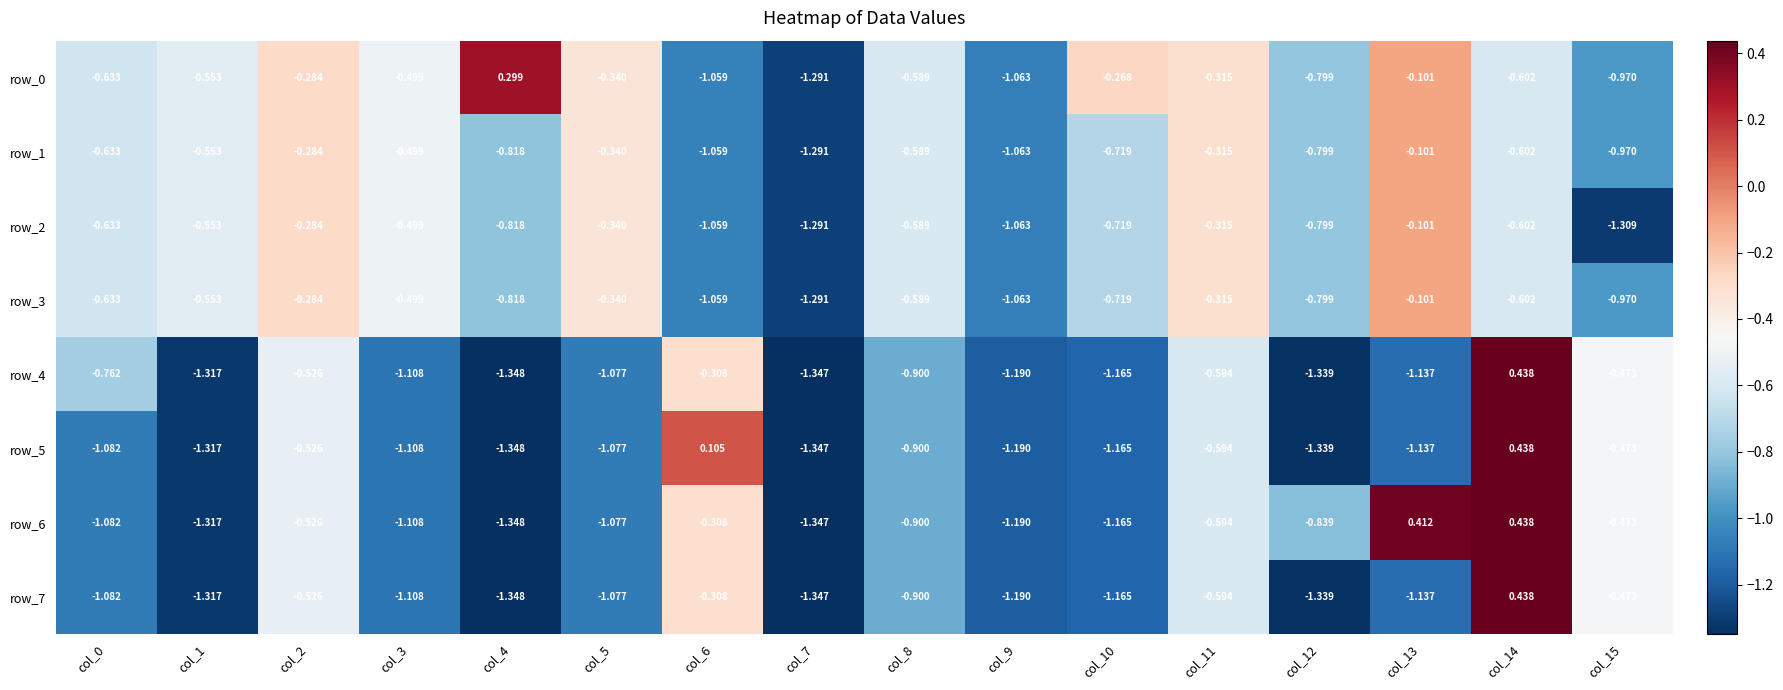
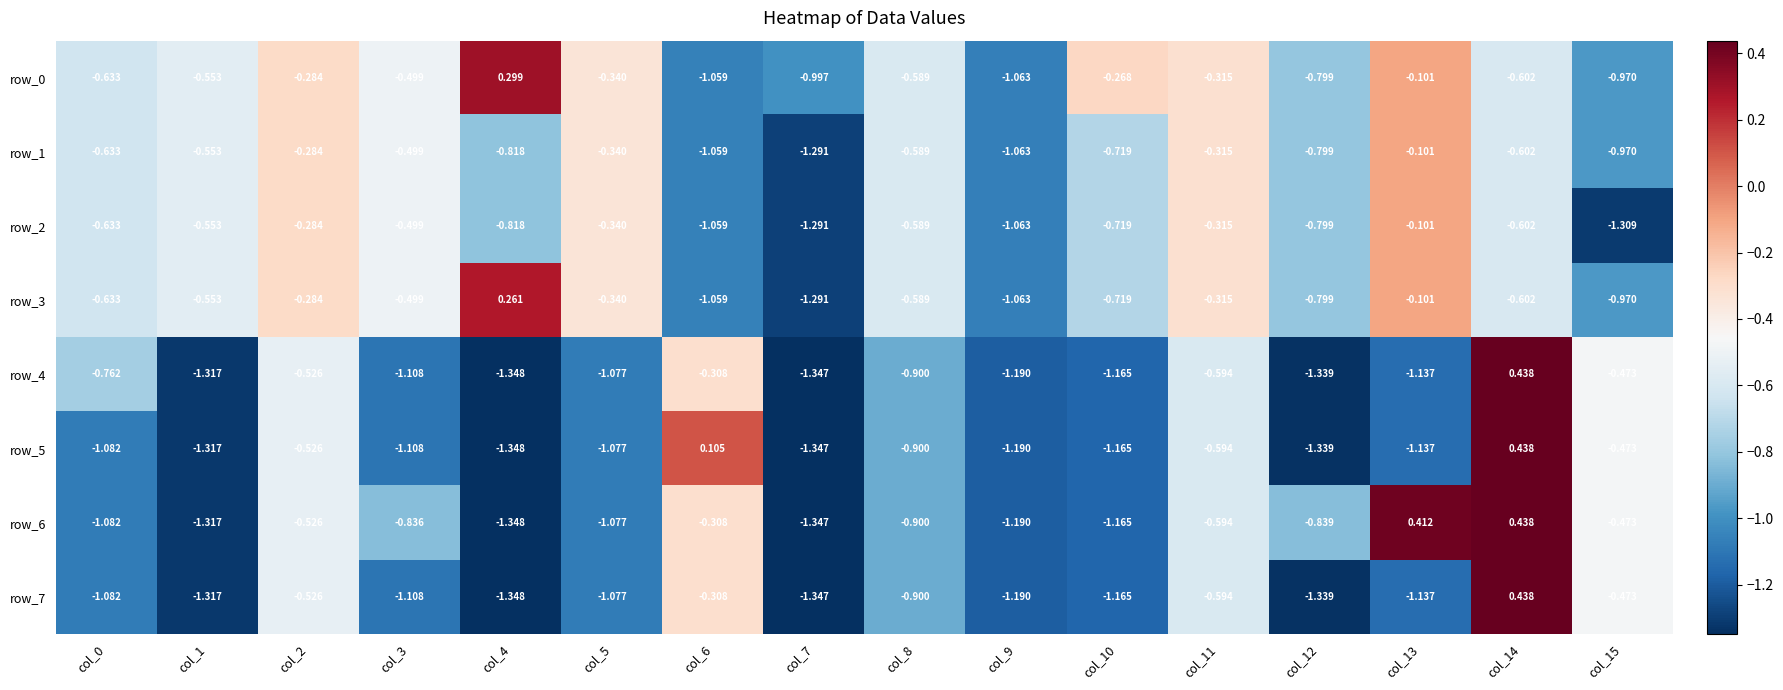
row_0, col_7: -1.291 -> -0.997
row_3, col_4: -0.818 -> 0.261
row_6, col_3: -1.108 -> -0.836
